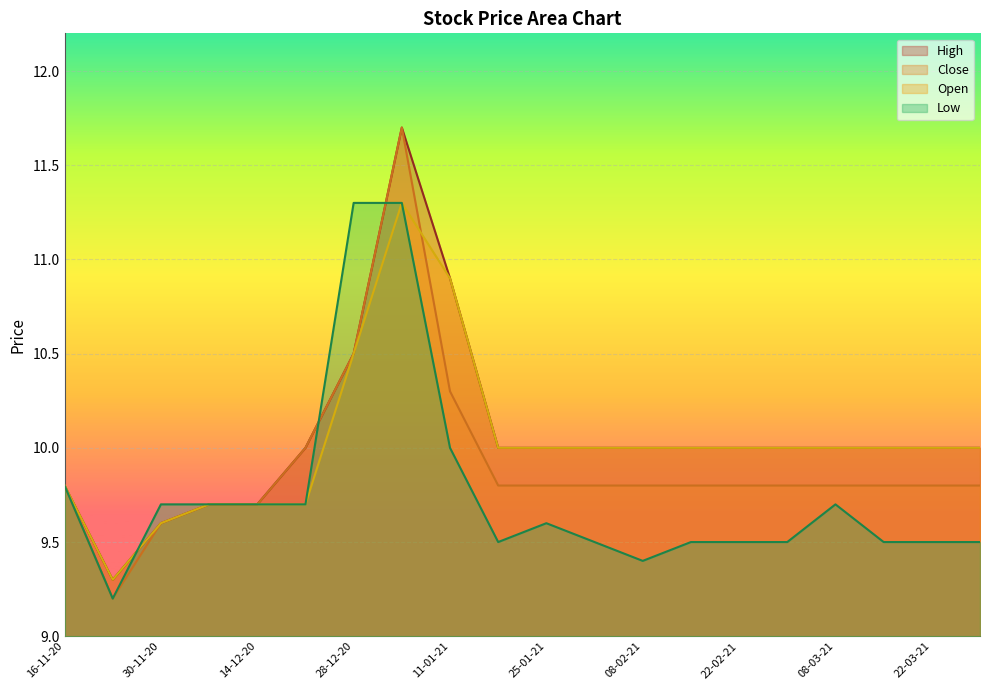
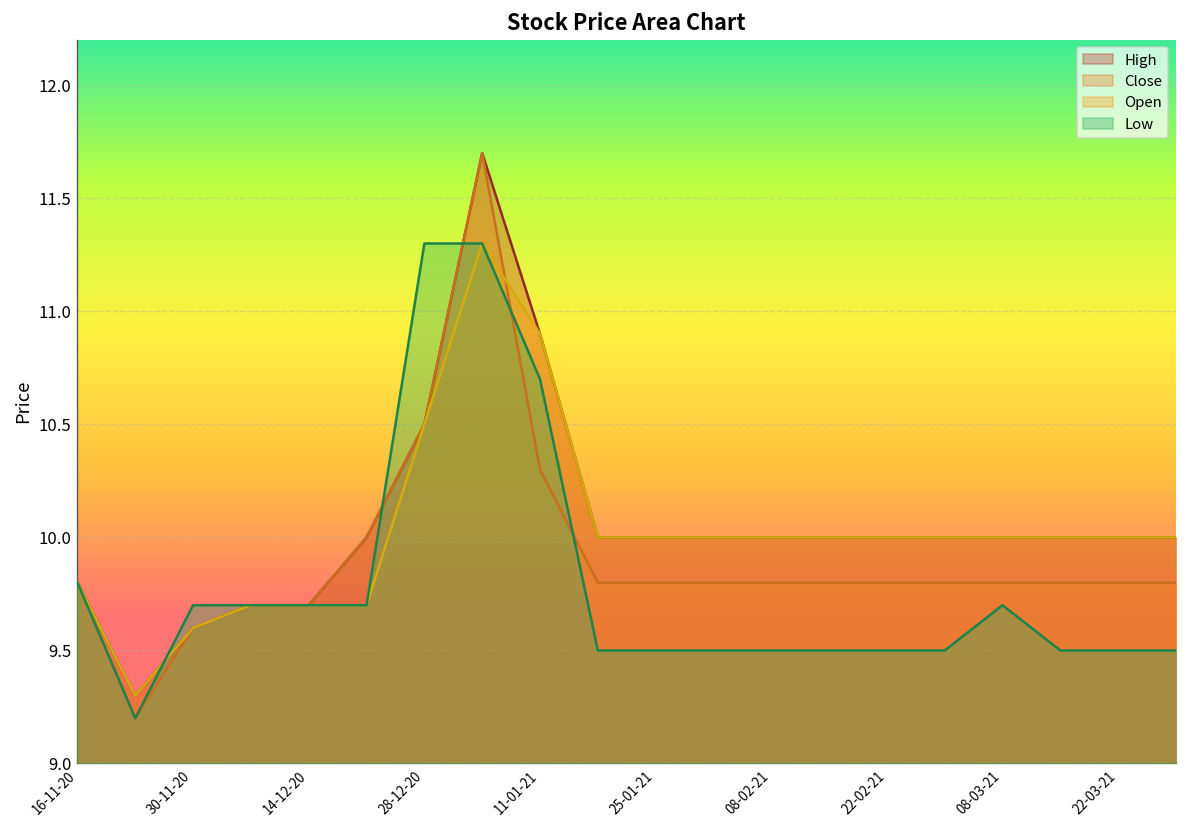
Low, 11-01-21: 10.0 -> 10.7
Low, 25-01-21: 9.6 -> 9.5
Low, 08-02-21: 9.4 -> 9.5
